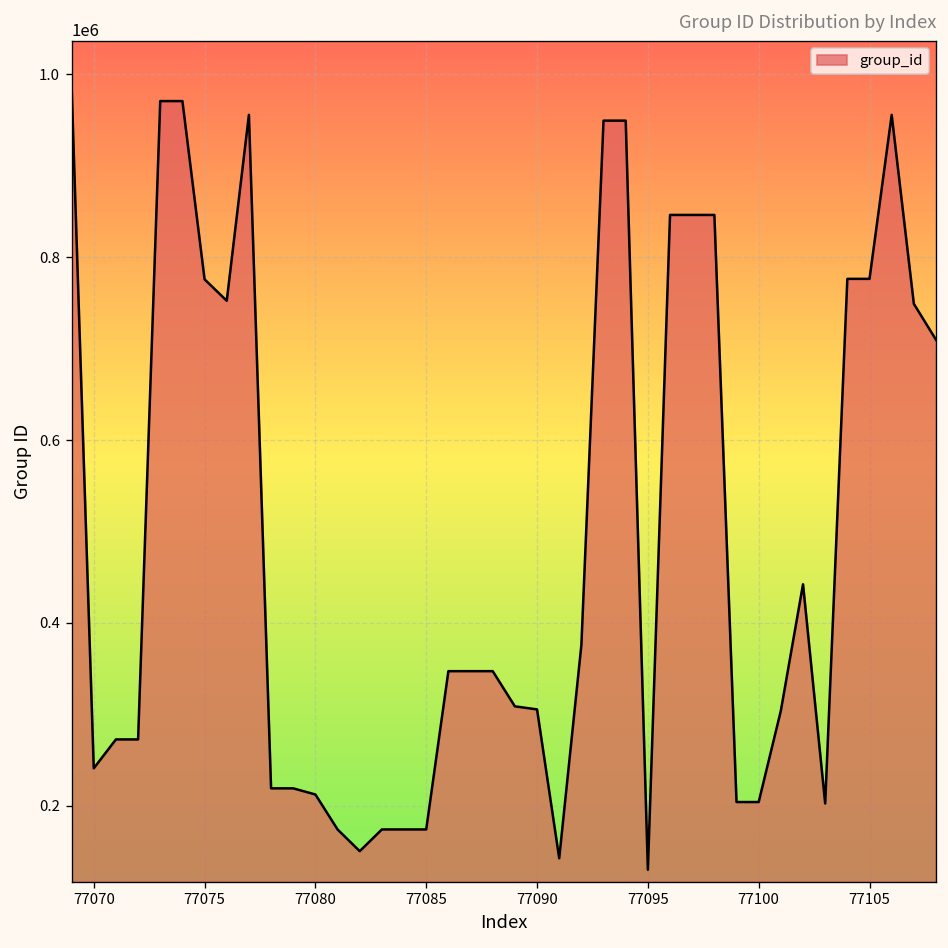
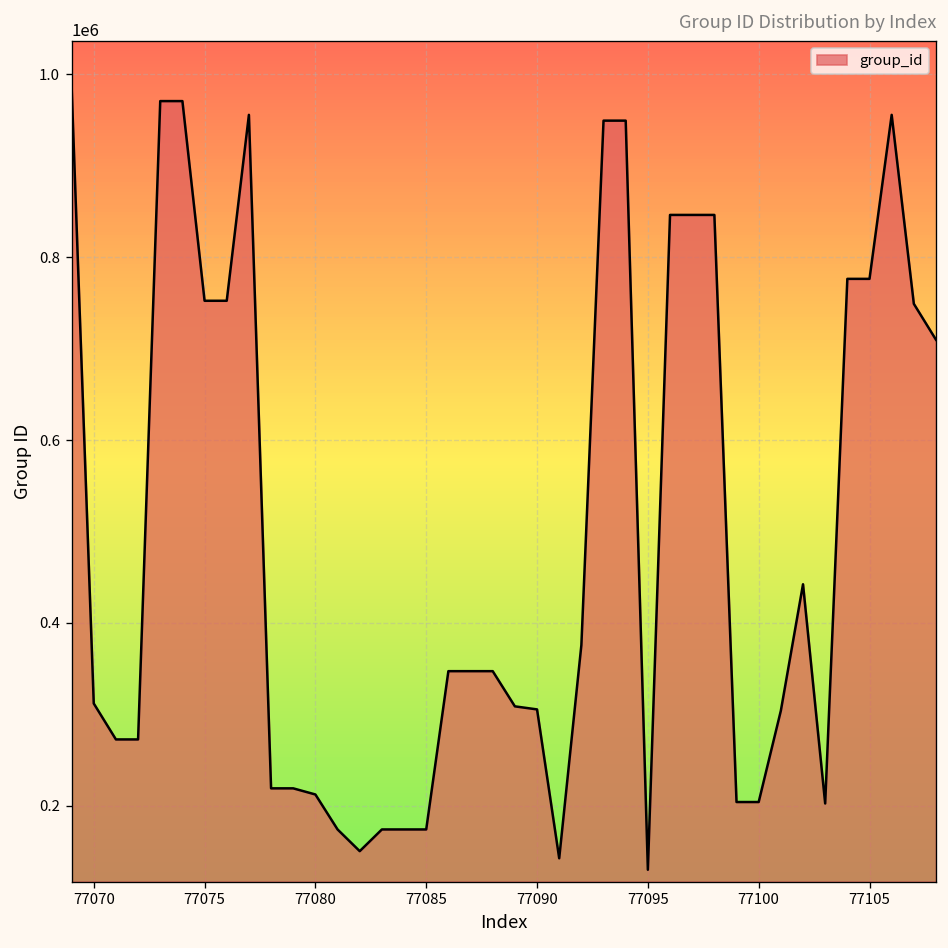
77070: 240000 -> 310000
77075: 780000 -> 750000
